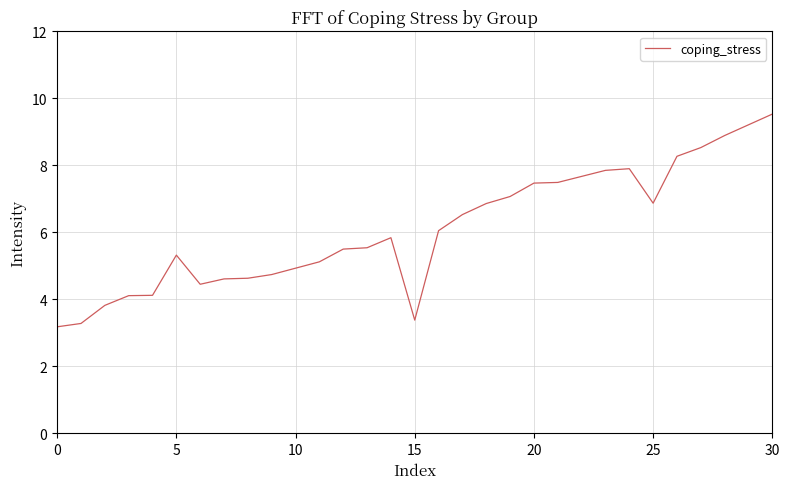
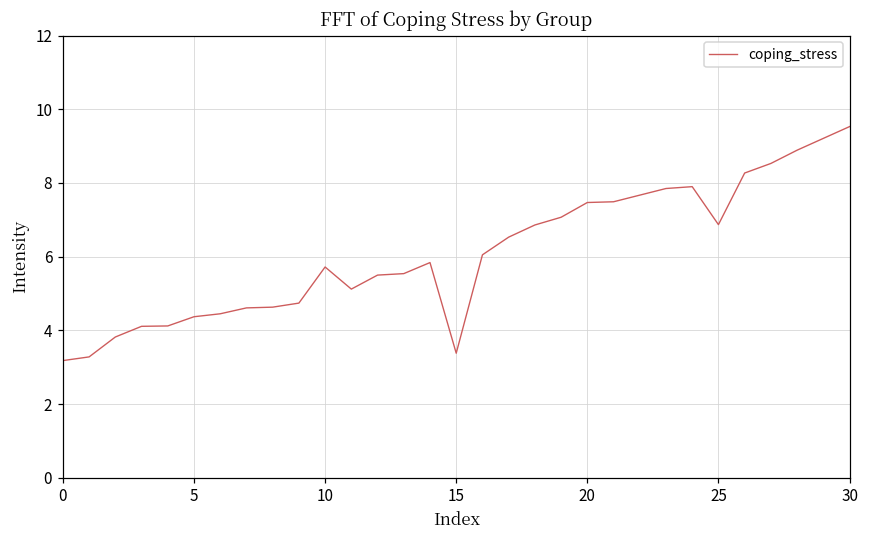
5: 5.3 -> 4.4
10: 4.9 -> 5.7
